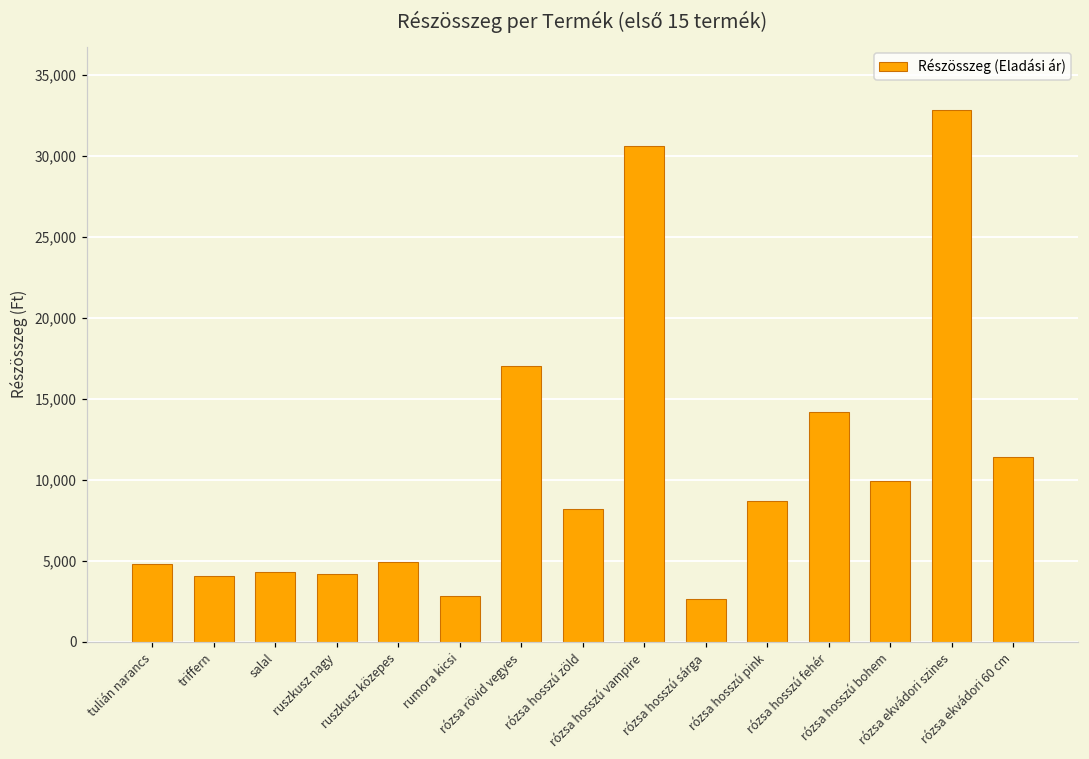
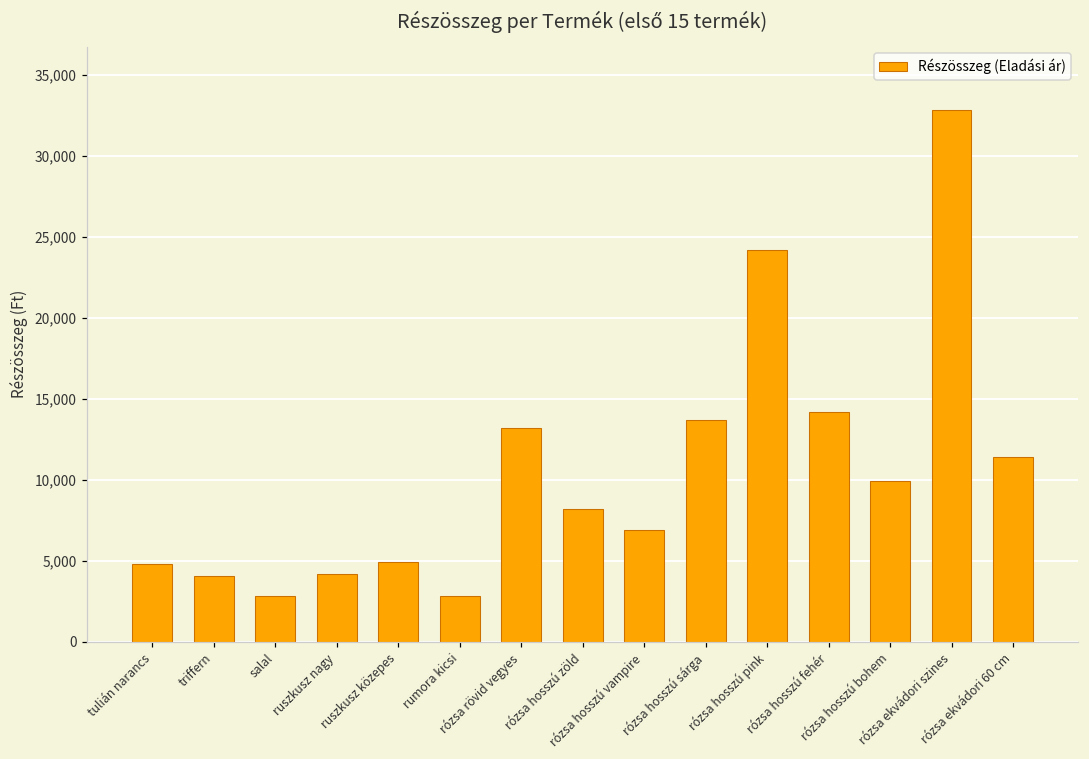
salal: 4,300 -> 2,900
rózsa rövid vegyes: 17,000 -> 13,200
rózsa hosszú vampire: 30,600 -> 6,900
rózsa hosszú sárga: 2,600 -> 13,700
rózsa hosszú pink: 8,700 -> 24,200
